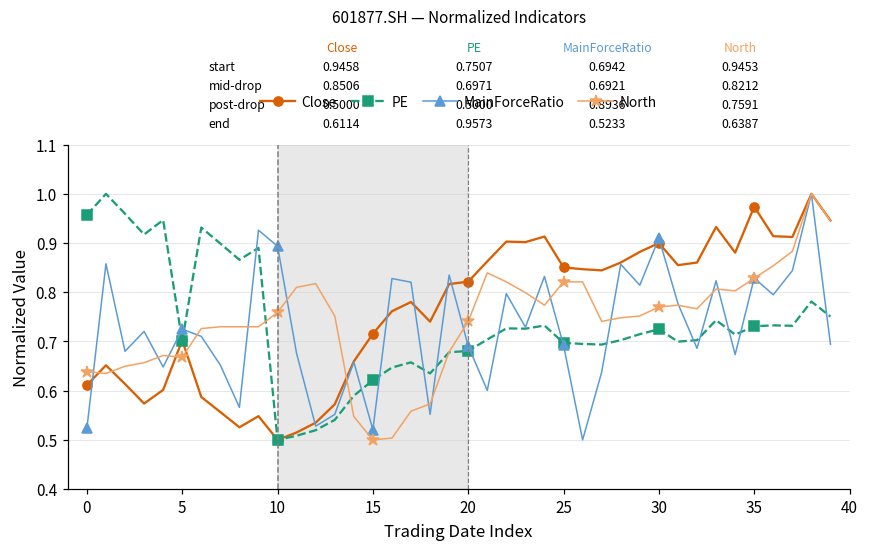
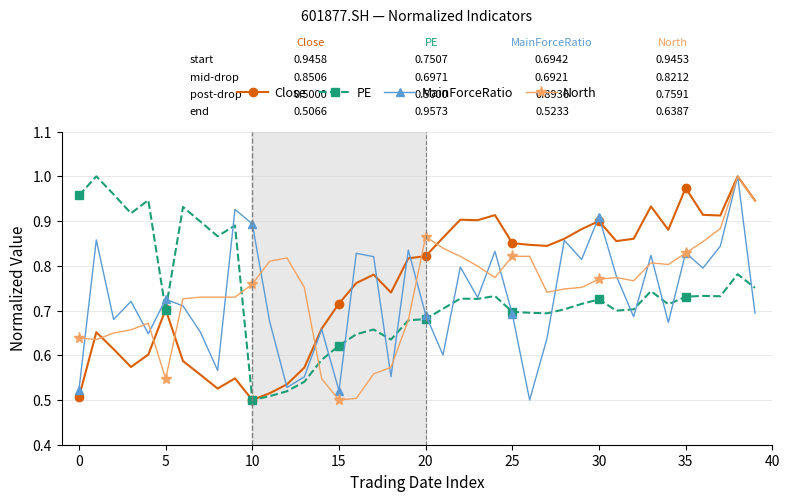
Close, 0: 0.6114 -> 0.5066
North, 5: 0.67 -> 0.55
North, 20: 0.74 -> 0.86
